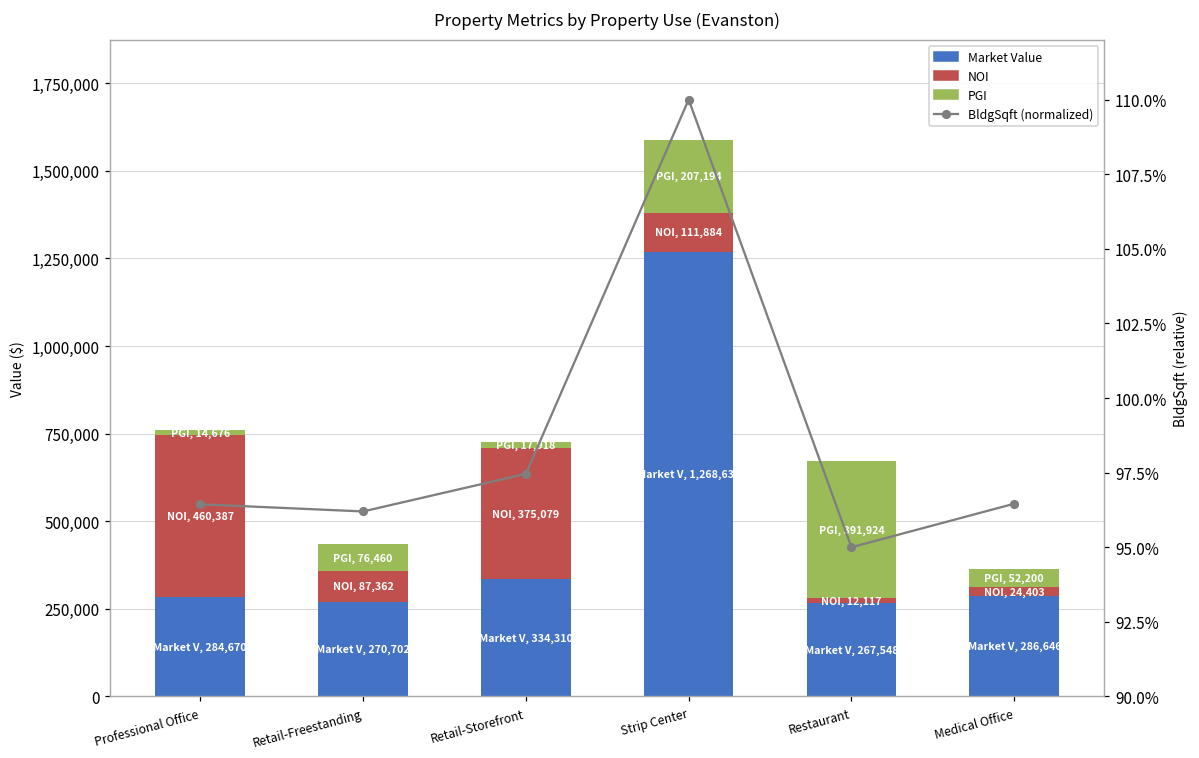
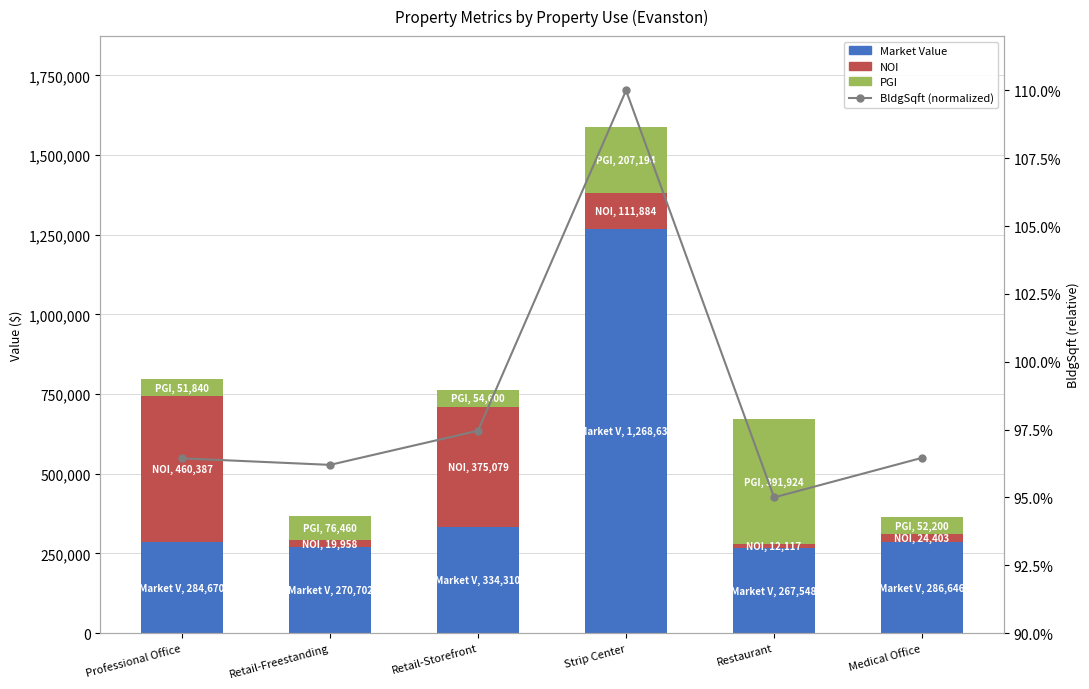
PGI, Professional Office: 14,676 -> 51,840
NOI, Retail-Freestanding: 87,362 -> 19,958
PGI, Retail-Storefront: 17,918 -> 54,600
